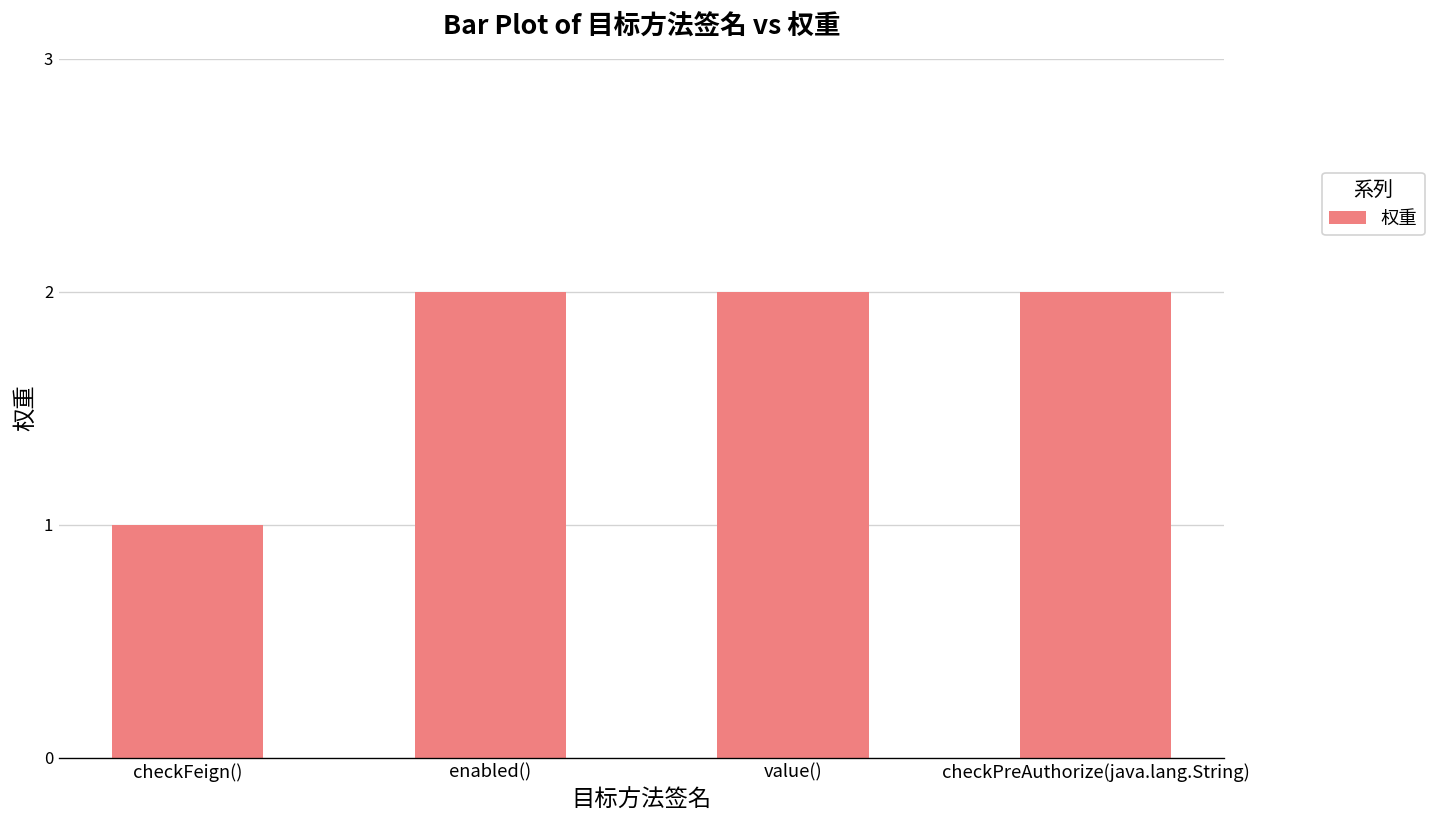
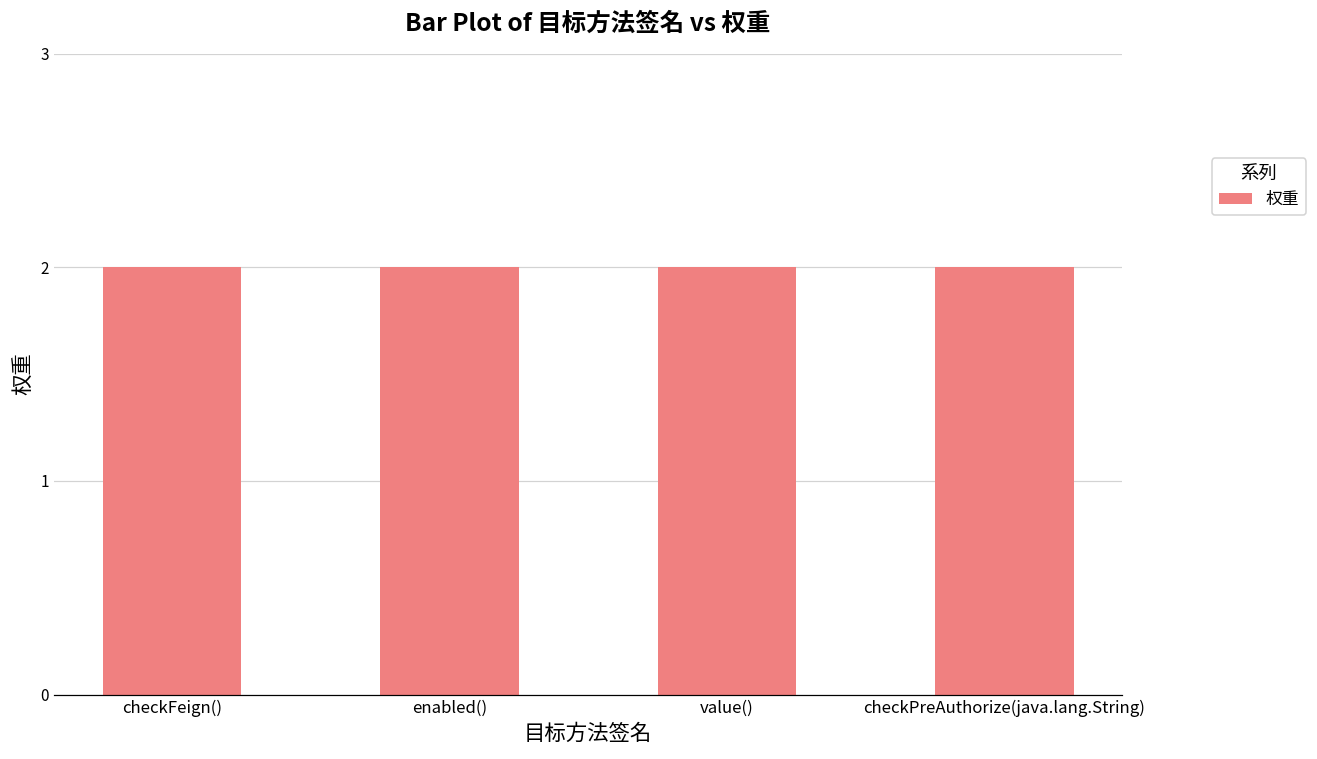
checkFeign(): 1 -> 2
